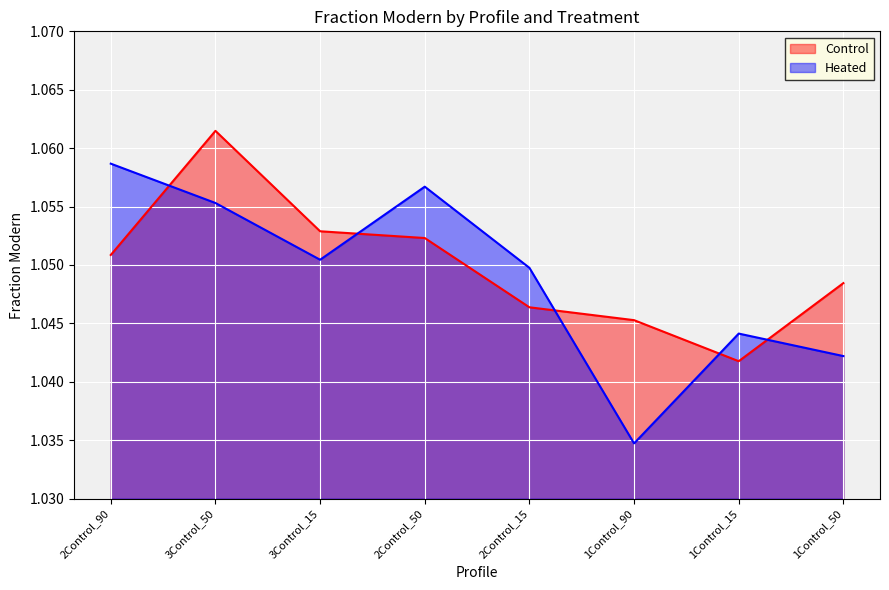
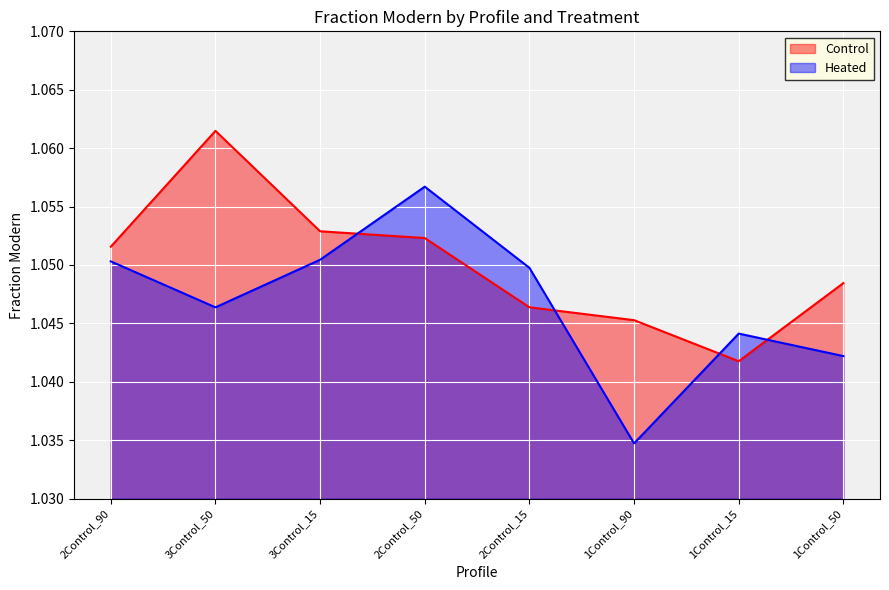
Control, 2Control_90: 1.0509 -> 1.0516
Heated, 2Control_90: 1.0587 -> 1.0503
Heated, 3Control_50: 1.0553 -> 1.0464
